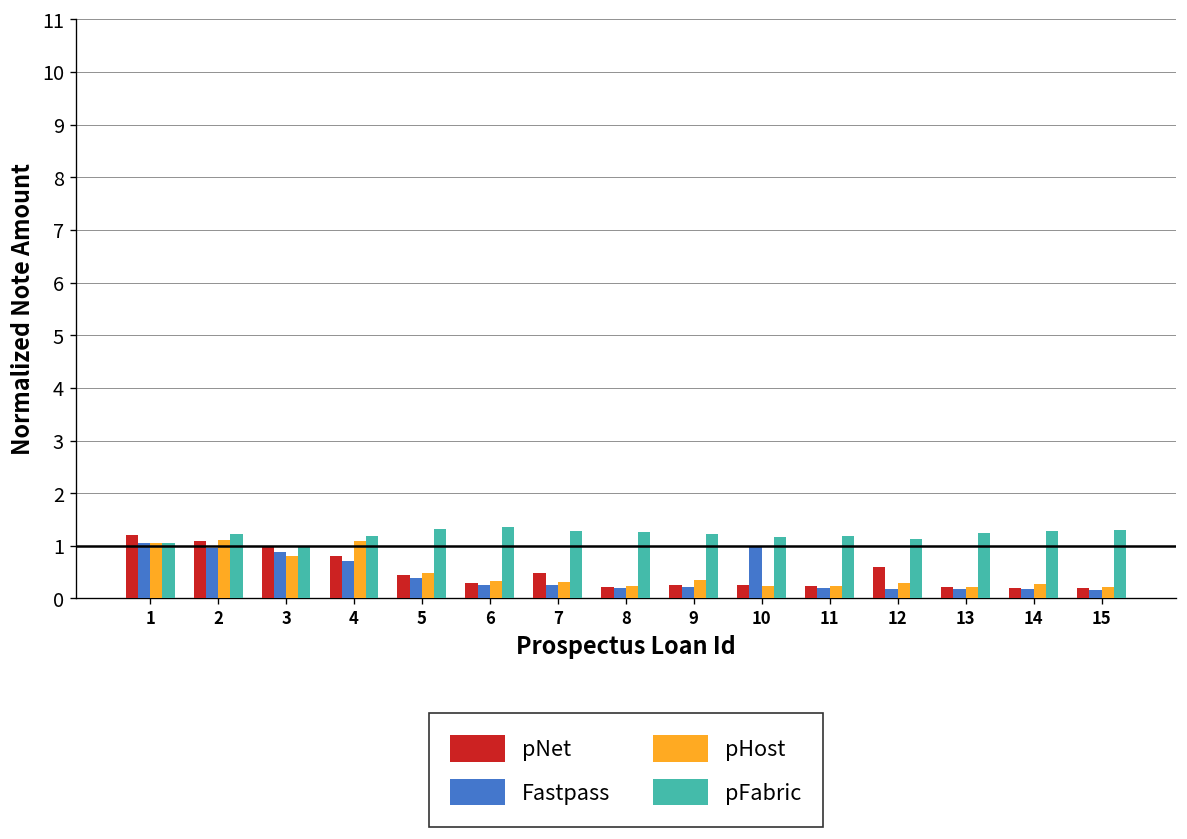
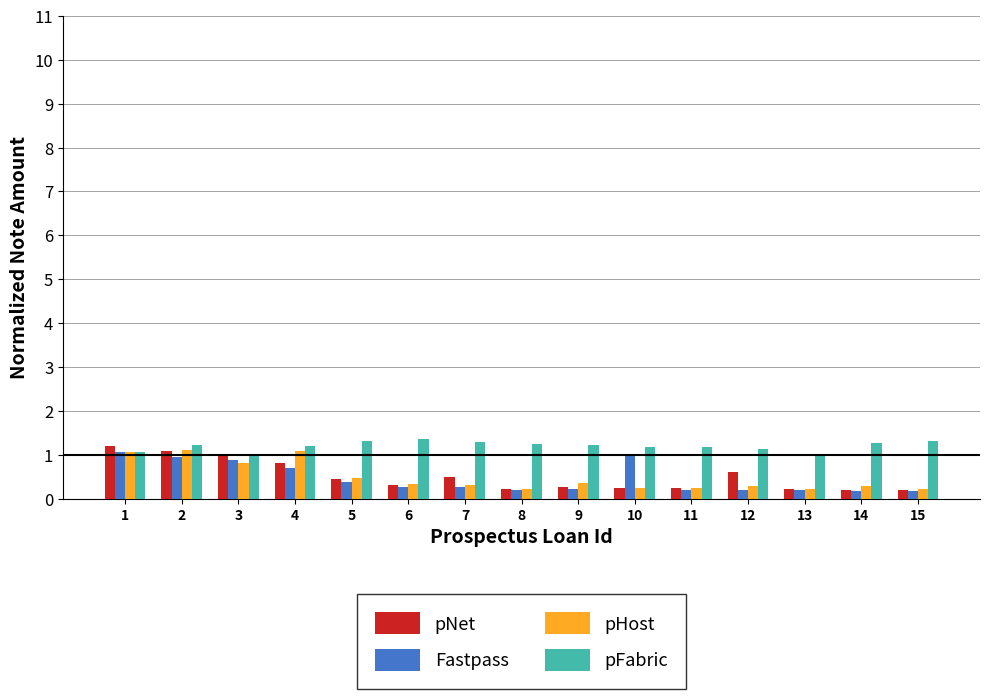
pFabric, 13: 1.3 -> 1.0
